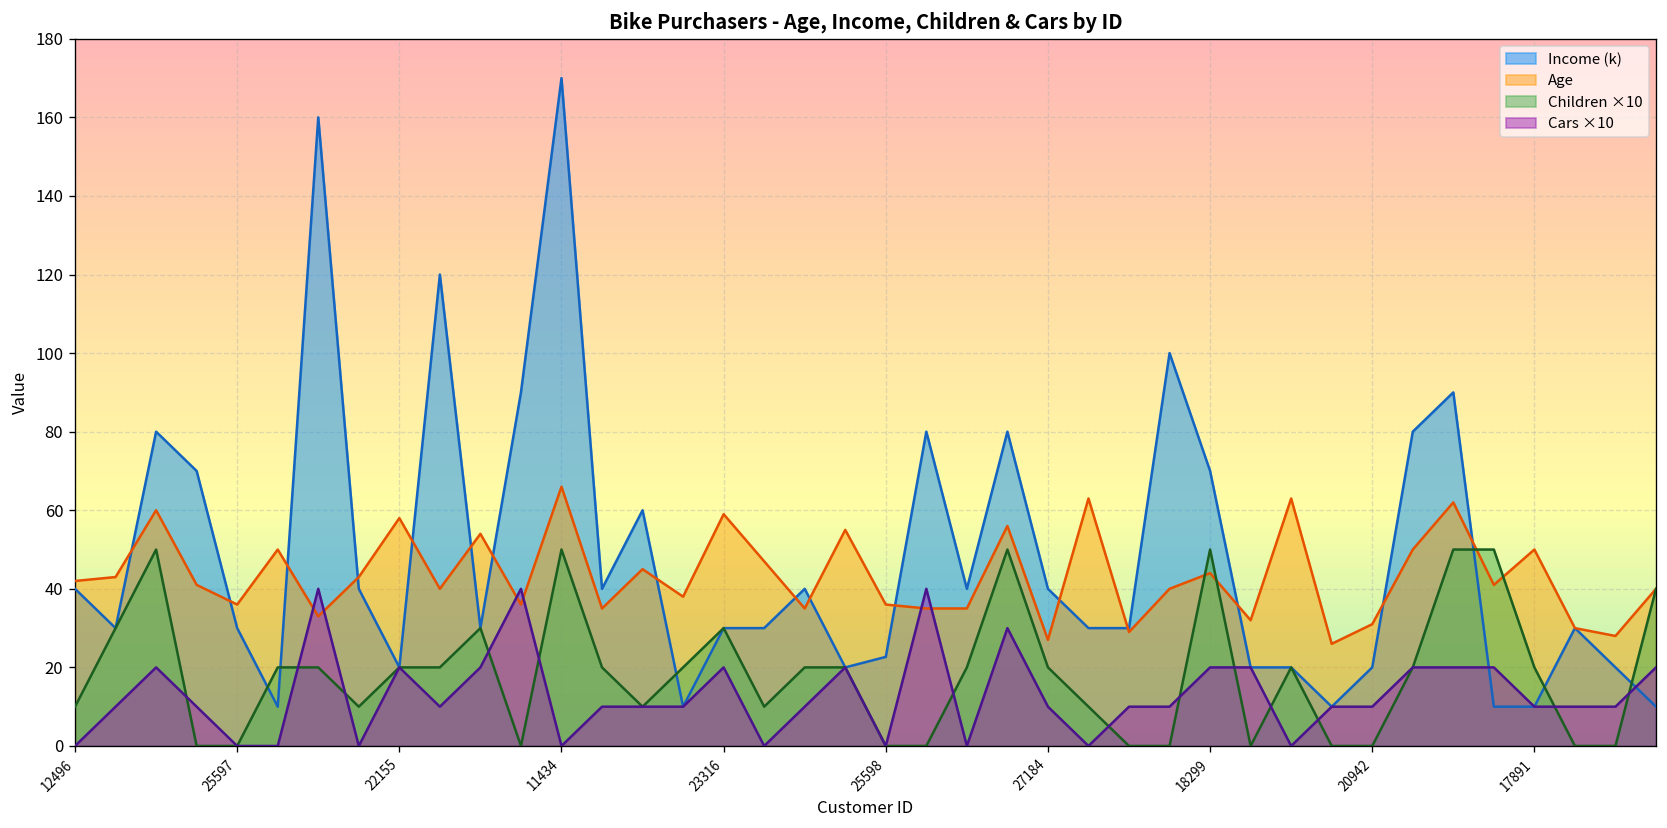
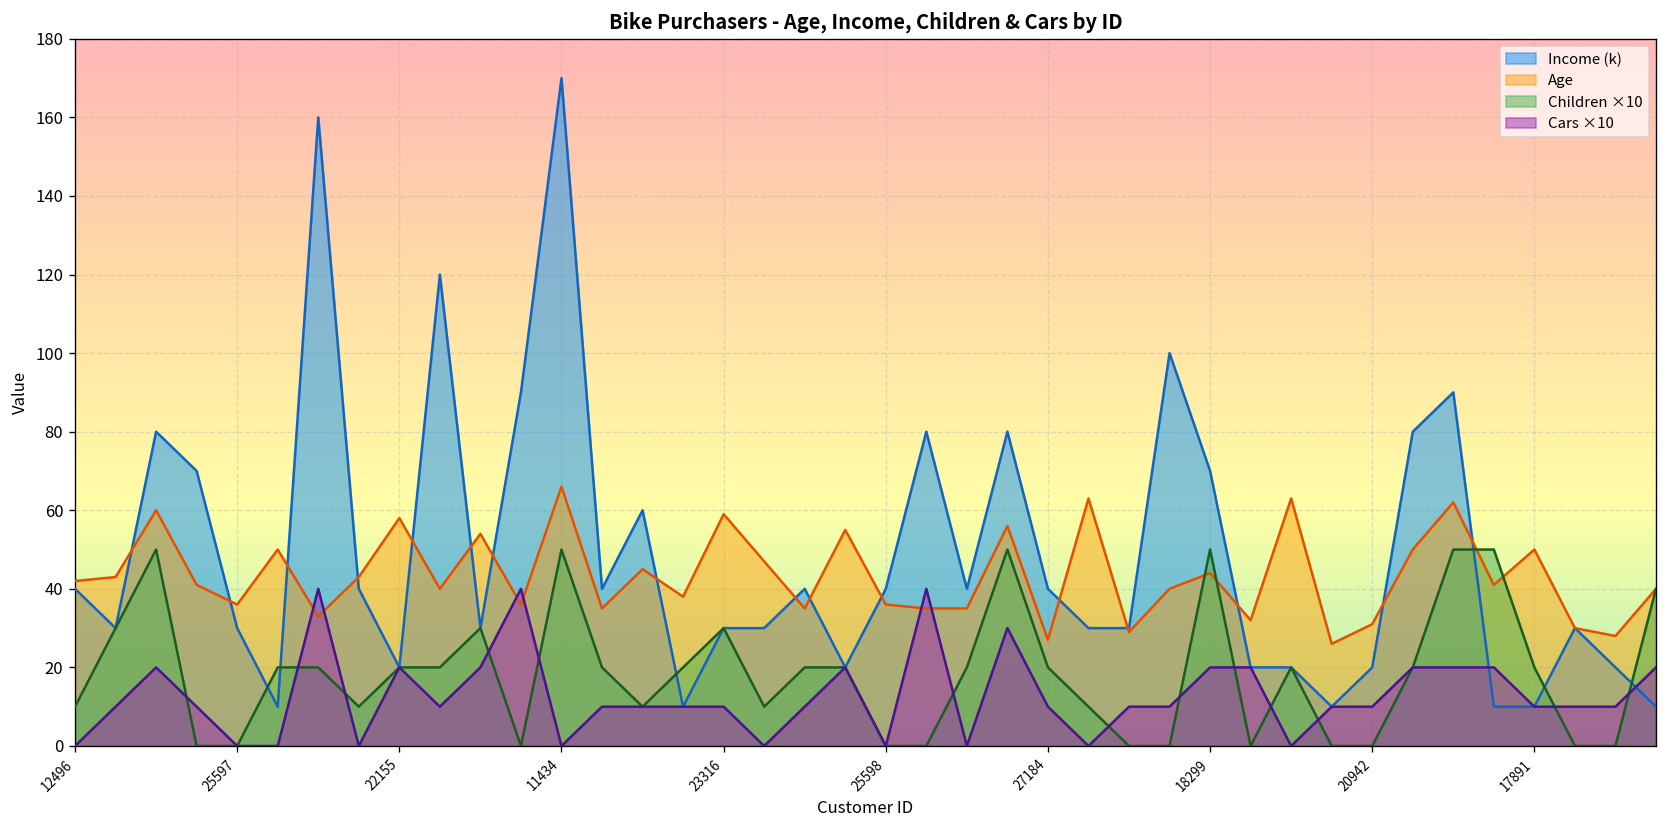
Cars ×10, 23316: 20 -> 10
Income (k), 25598: 23 -> 40
